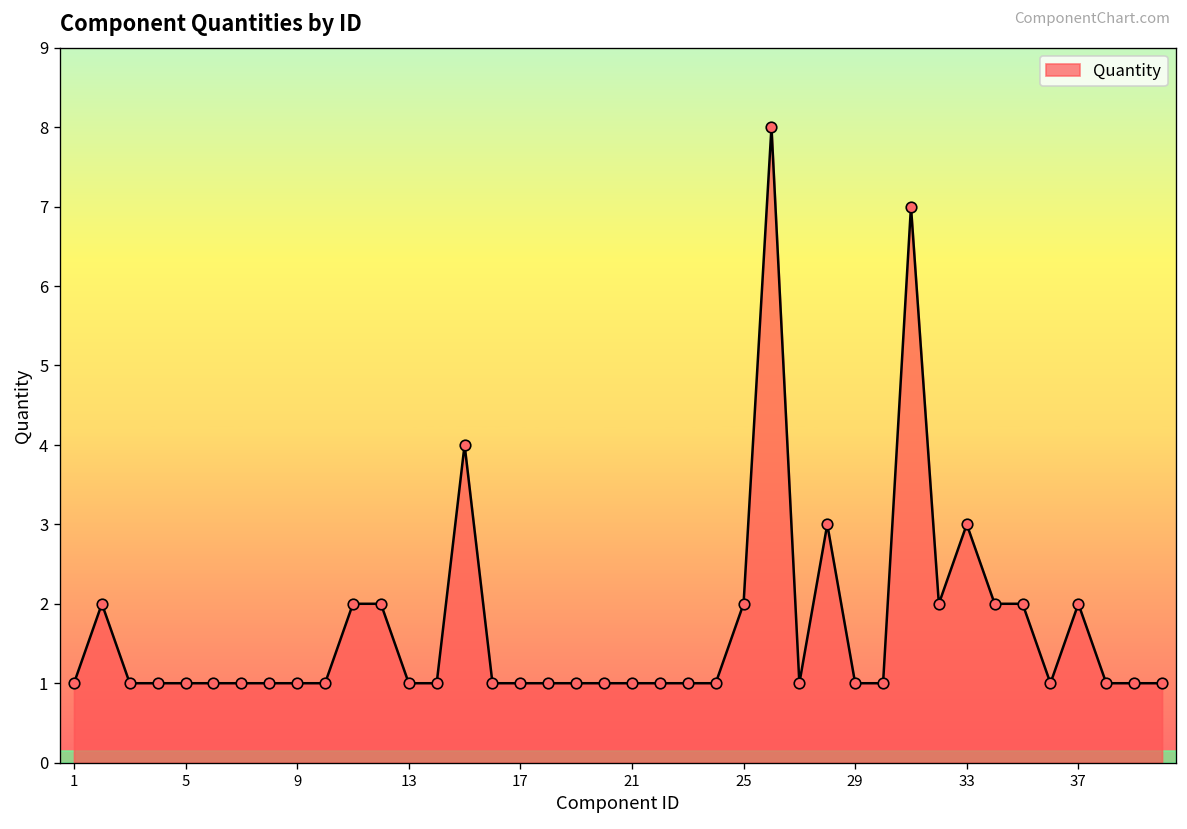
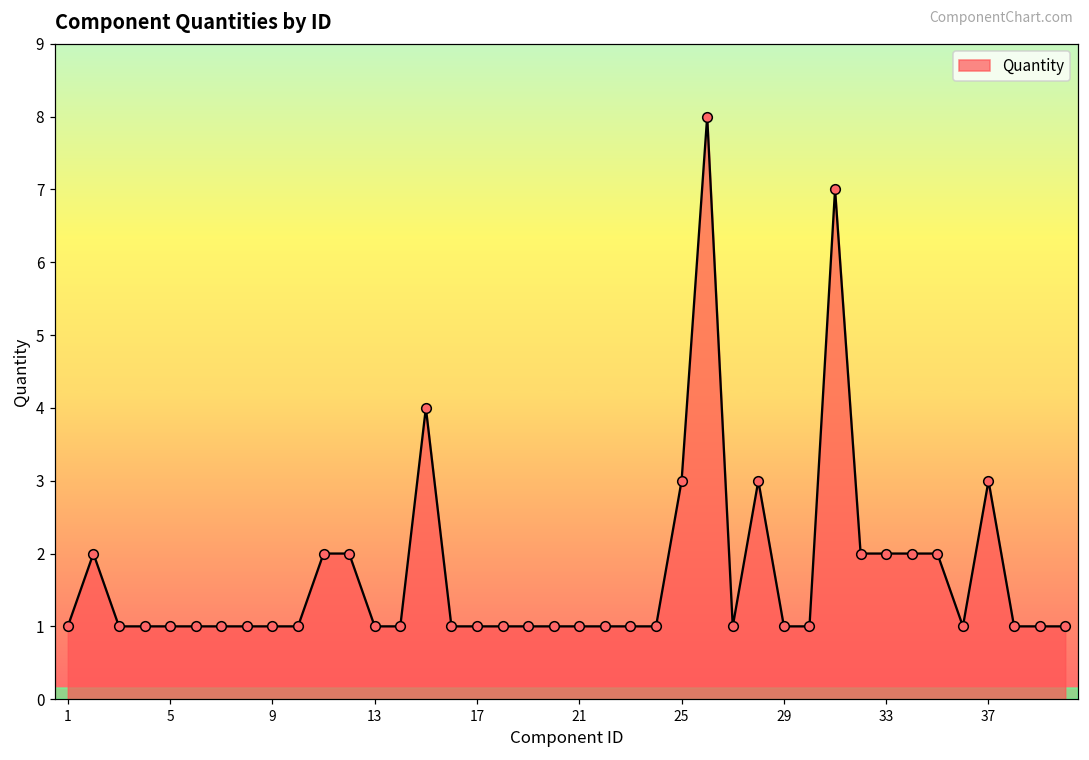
25: 2 -> 3
33: 3 -> 2
37: 2 -> 3
